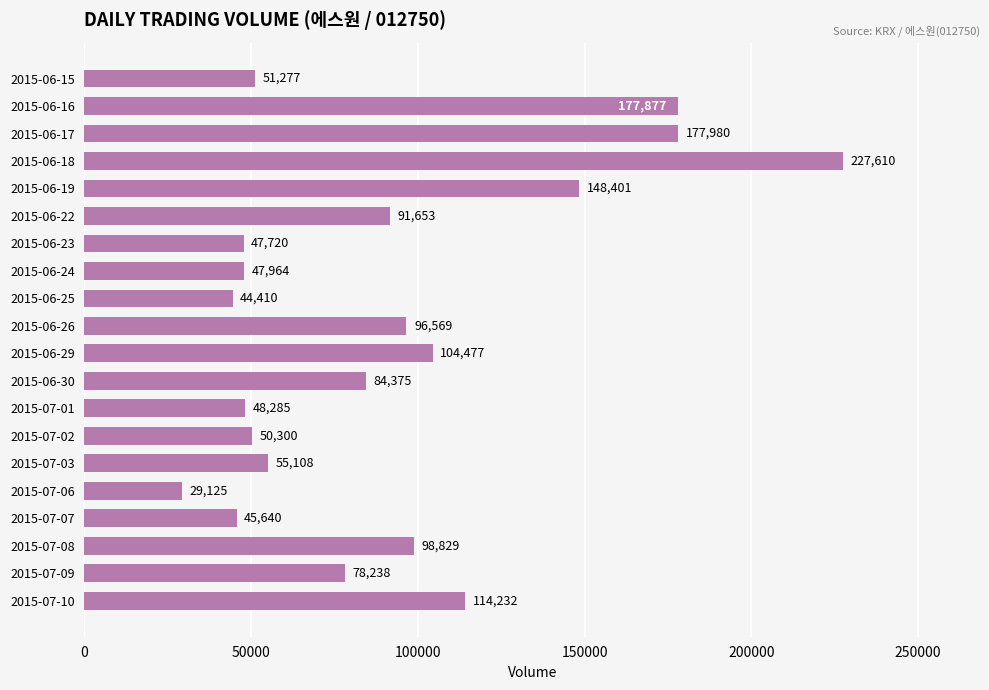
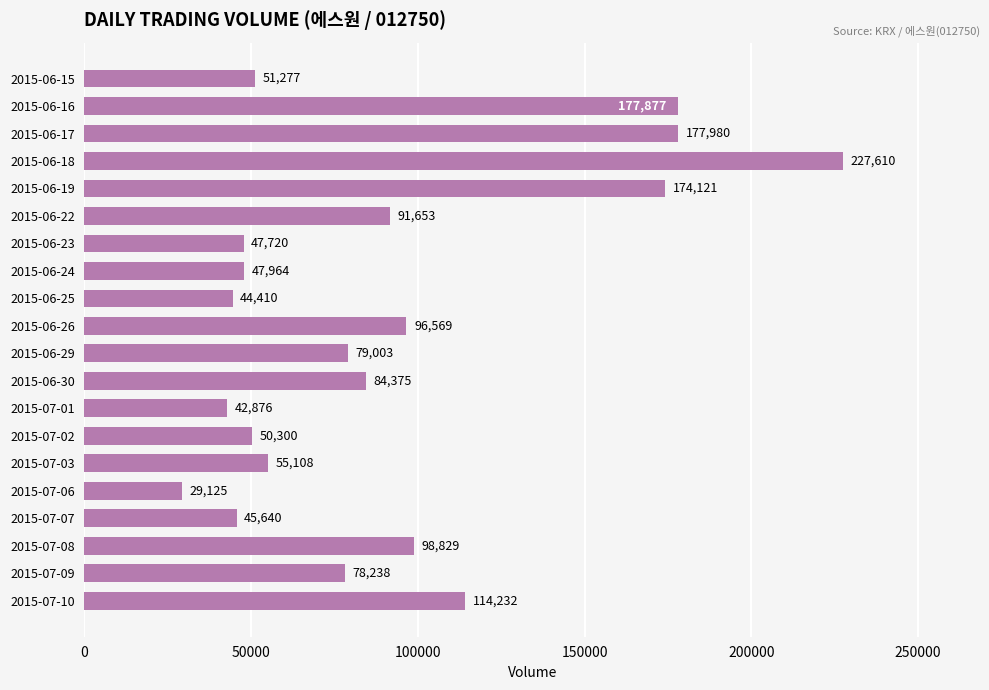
2015-06-19: 148,401 -> 174,121
2015-06-29: 104,477 -> 79,003
2015-07-01: 48,285 -> 42,876
